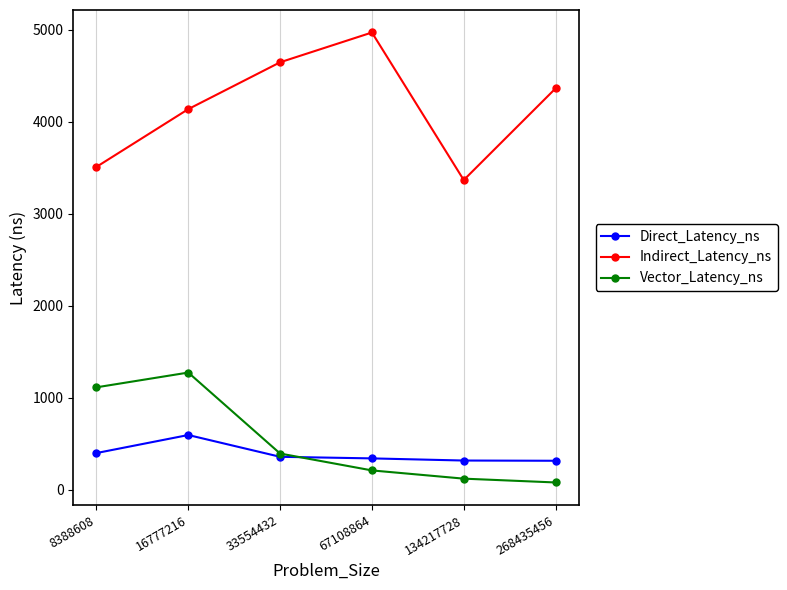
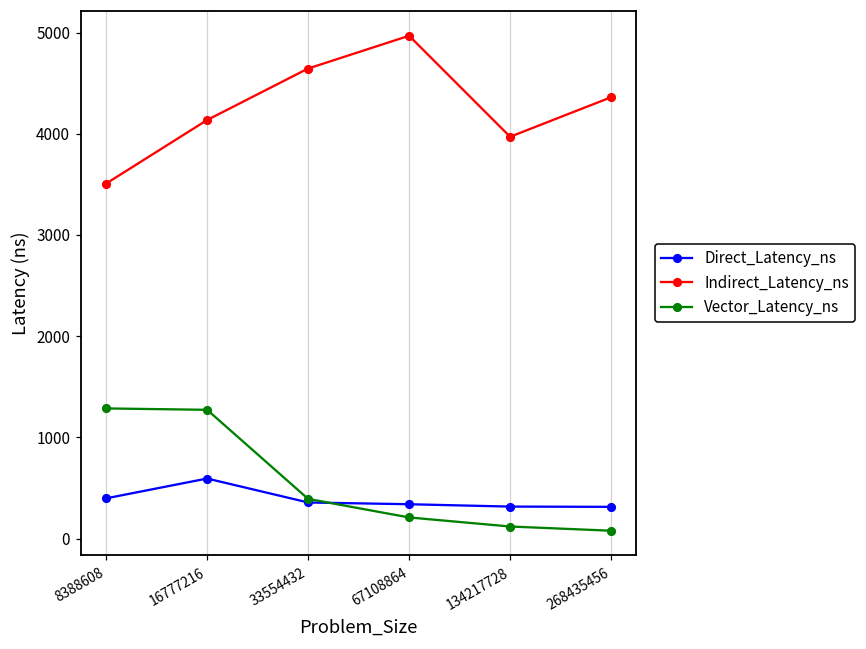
Vector_Latency_ns, 8388608: 1100 -> 1300
Indirect_Latency_ns, 134217728: 3400 -> 4000
